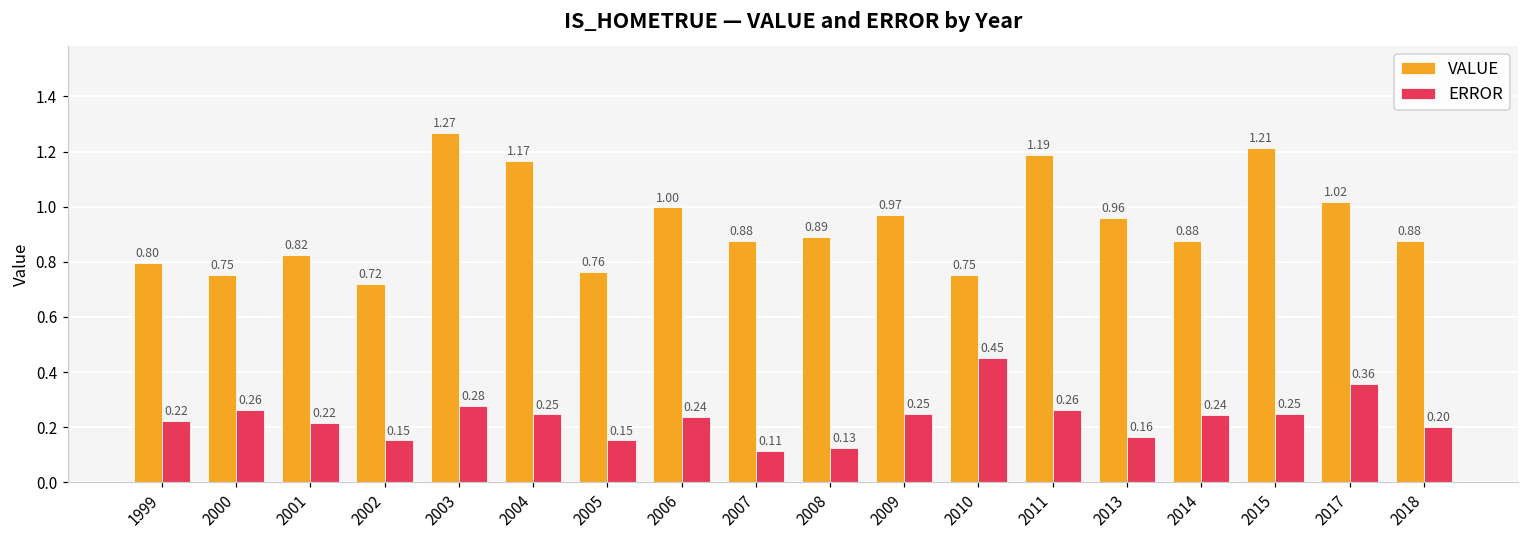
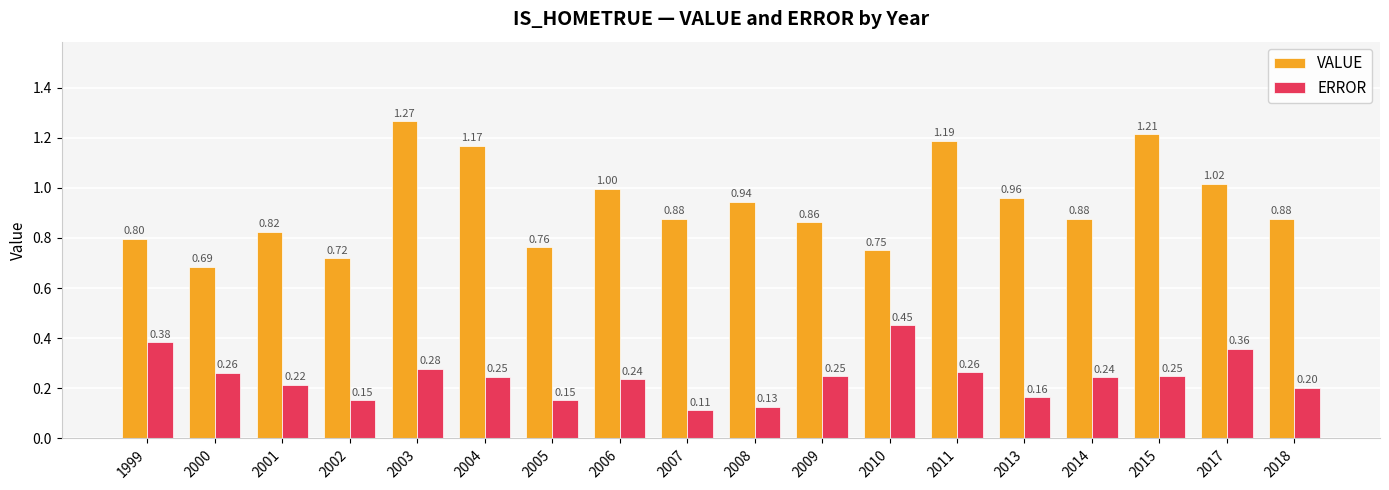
ERROR, 1999: 0.22 -> 0.38
VALUE, 2000: 0.75 -> 0.69
VALUE, 2008: 0.89 -> 0.94
VALUE, 2009: 0.97 -> 0.86
